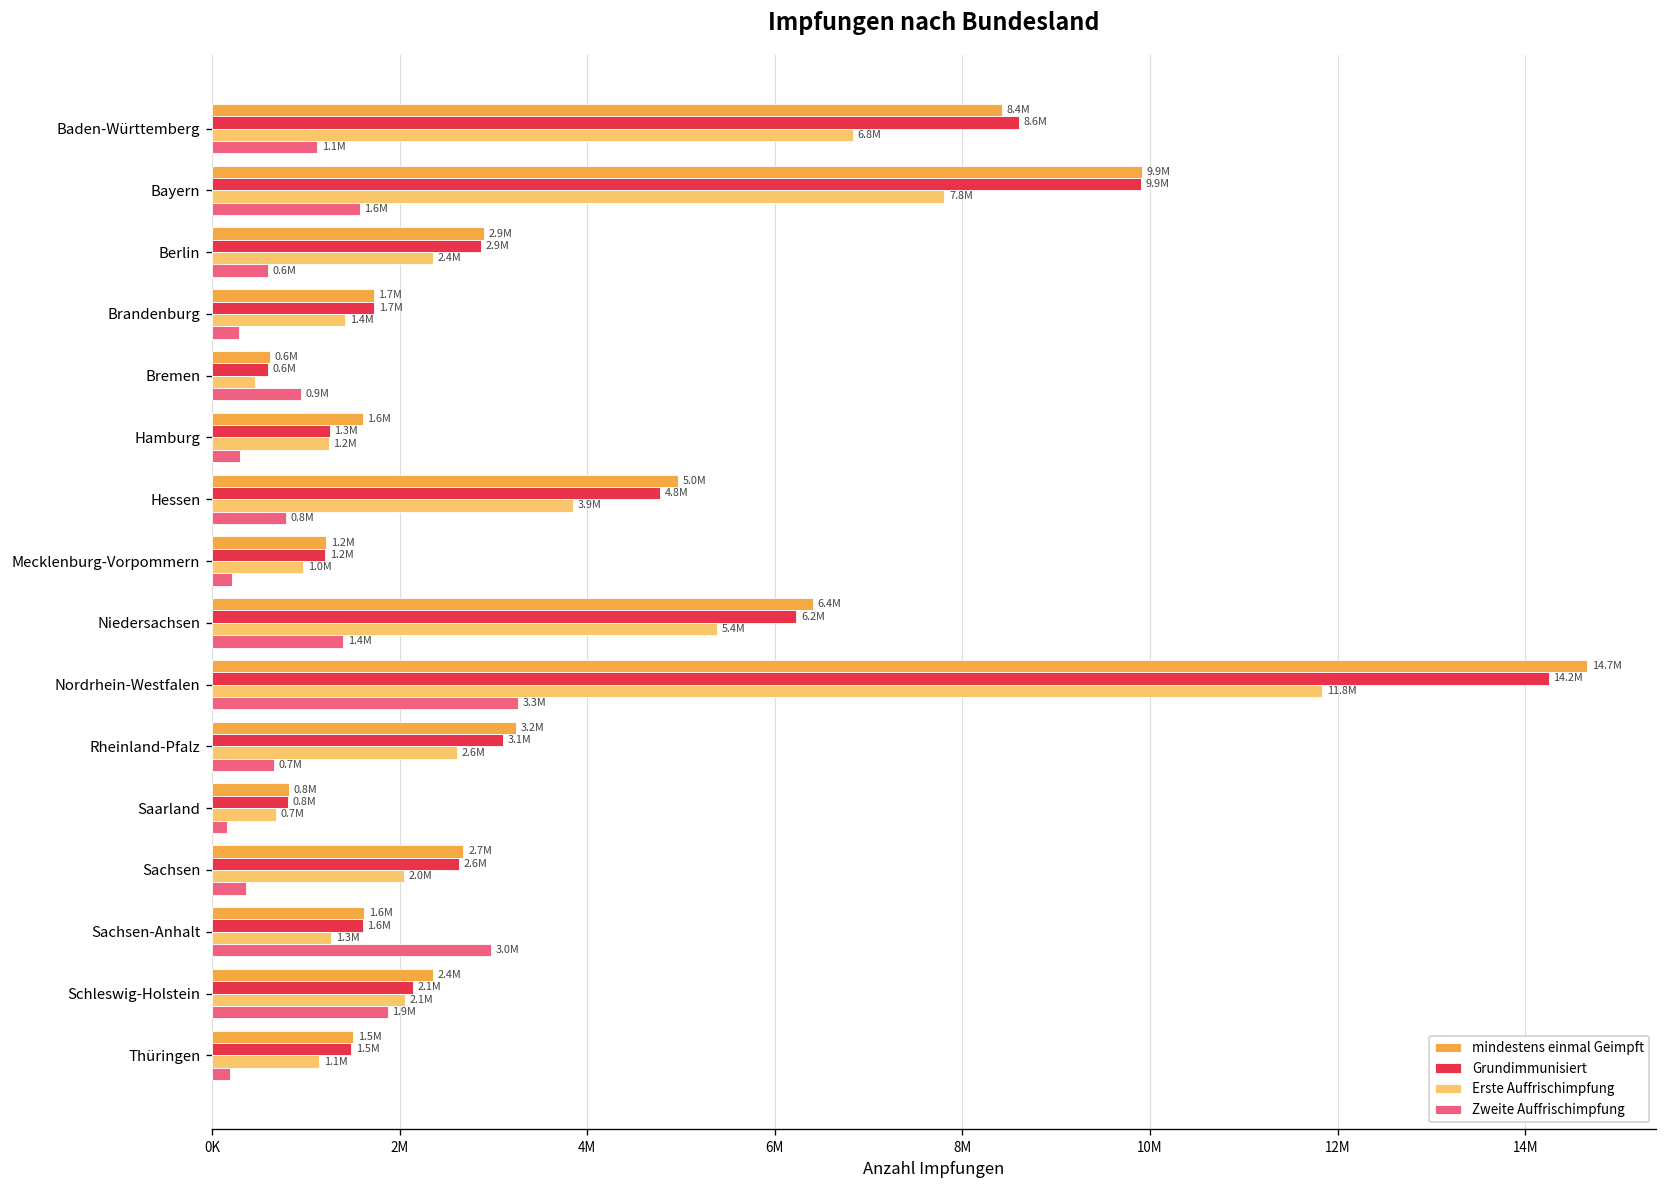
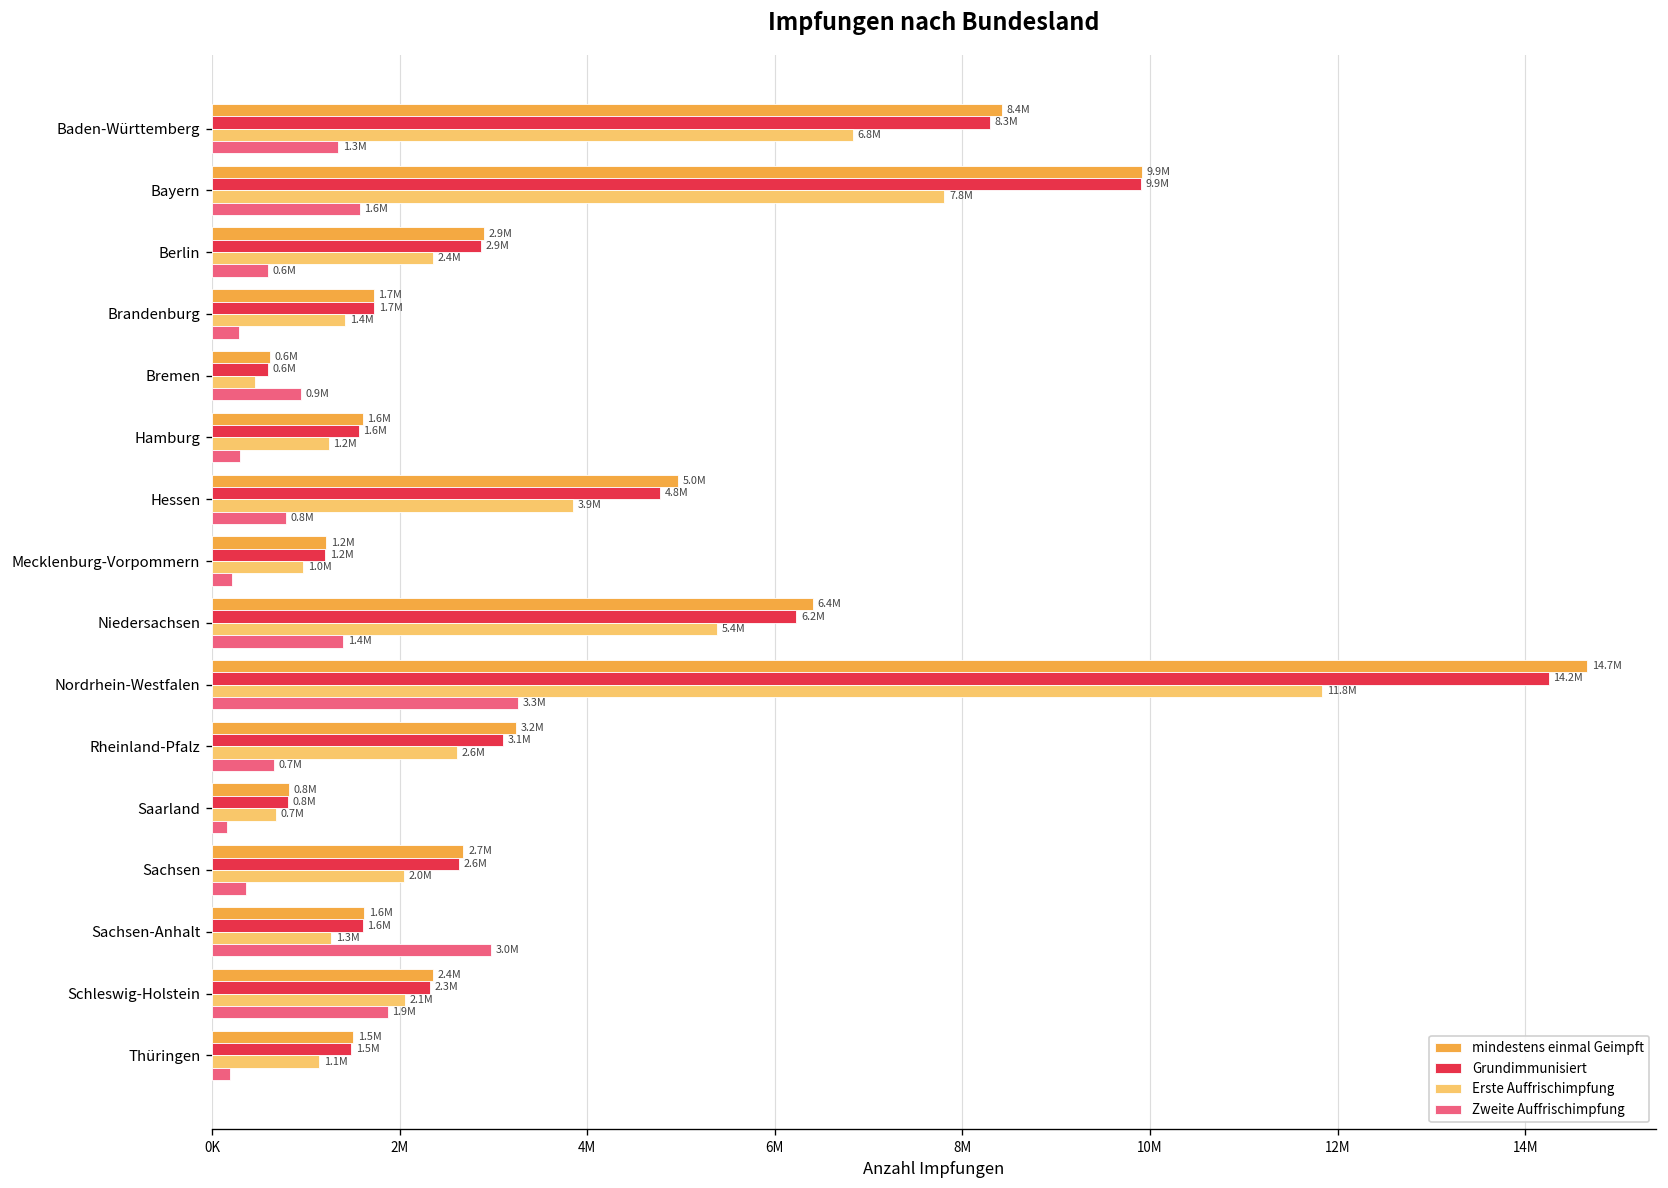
Grundimmunisiert, Baden-Württemberg: 8.6M -> 8.3M
Zweite Auffrischimpfung, Baden-Württemberg: 1.1M -> 1.3M
Grundimmunisiert, Hamburg: 1.3M -> 1.6M
Grundimmunisiert, Schleswig-Holstein: 2.1M -> 2.3M
